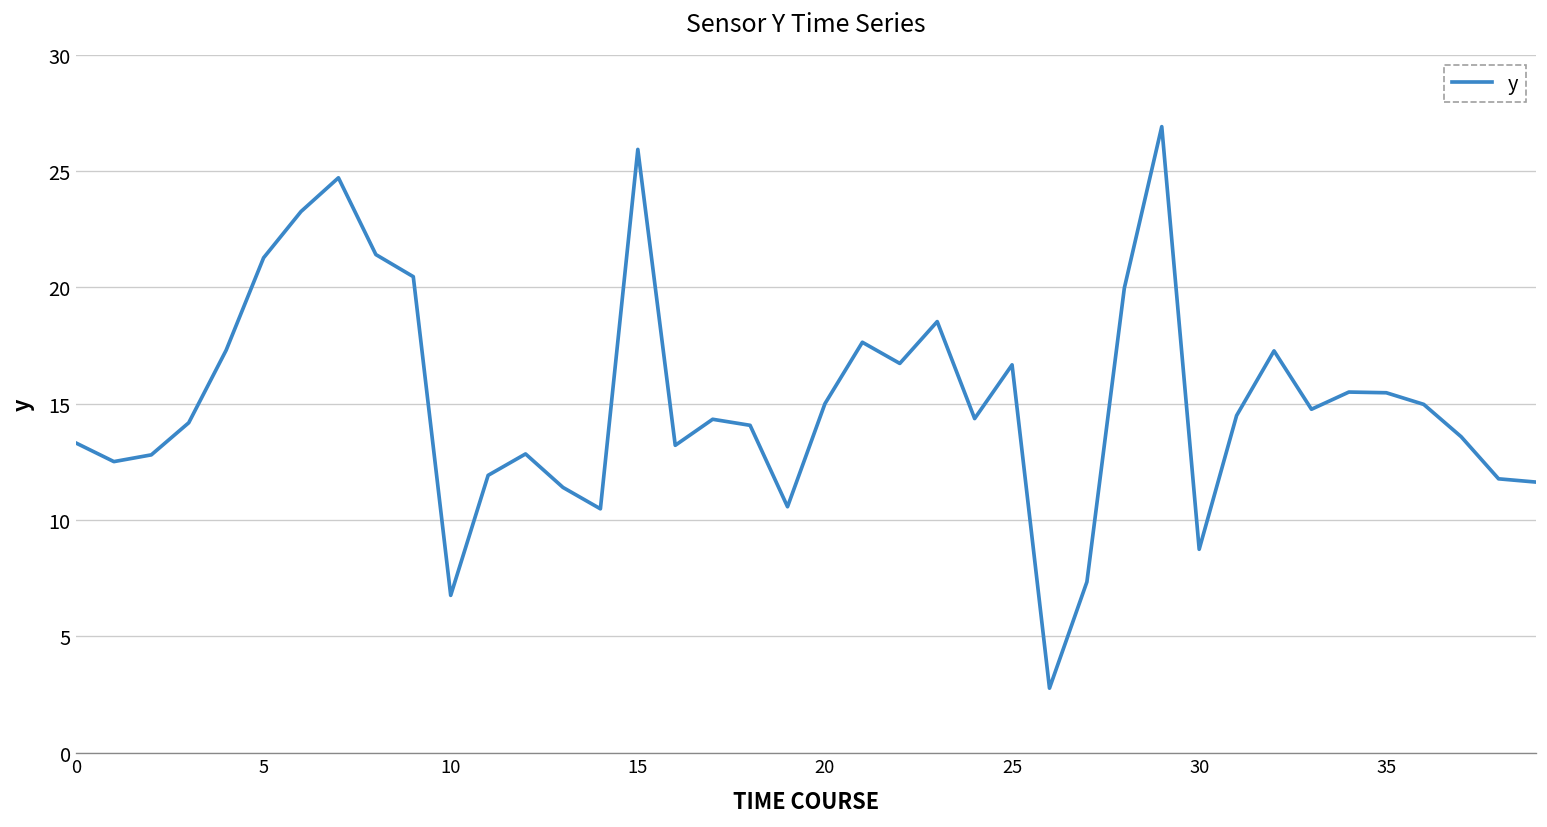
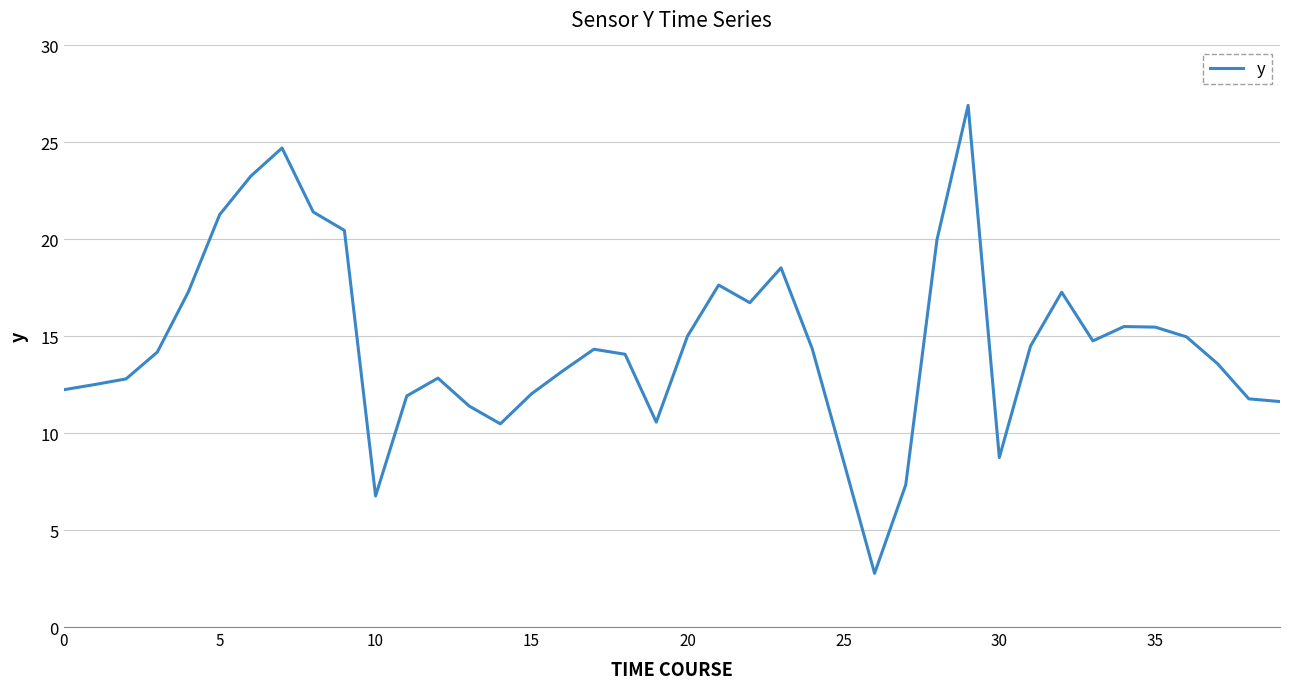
0: 13.3 -> 12.2
15: 25.9 -> 12.0
25: 16.7 -> 8.6
